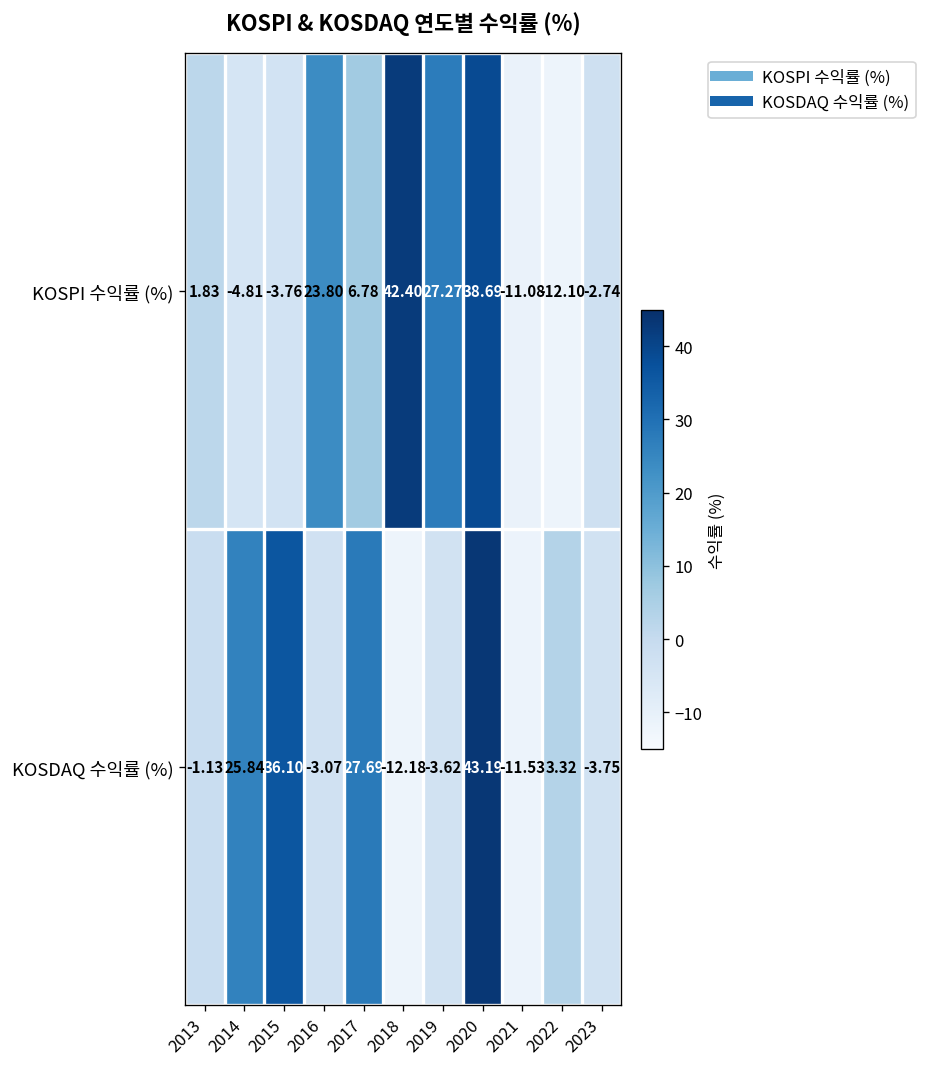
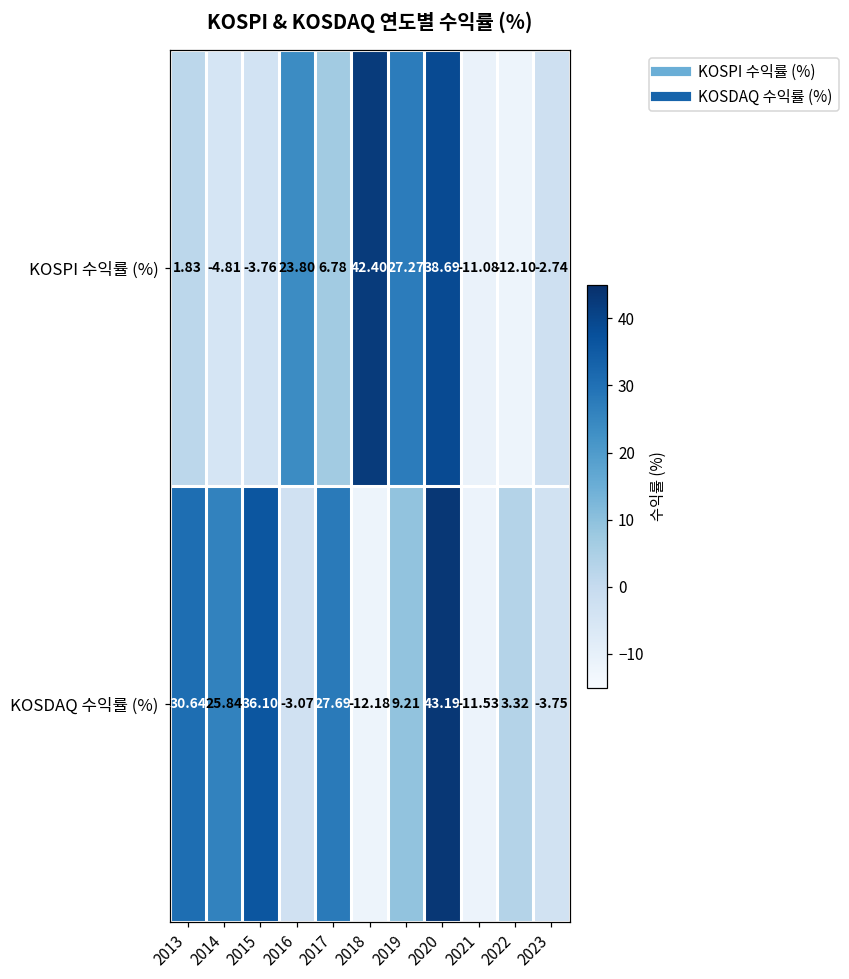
KOSDAQ 수익률 (%), 2013: -1.13 -> 30.64
KOSDAQ 수익률 (%), 2019: -3.62 -> 9.21
